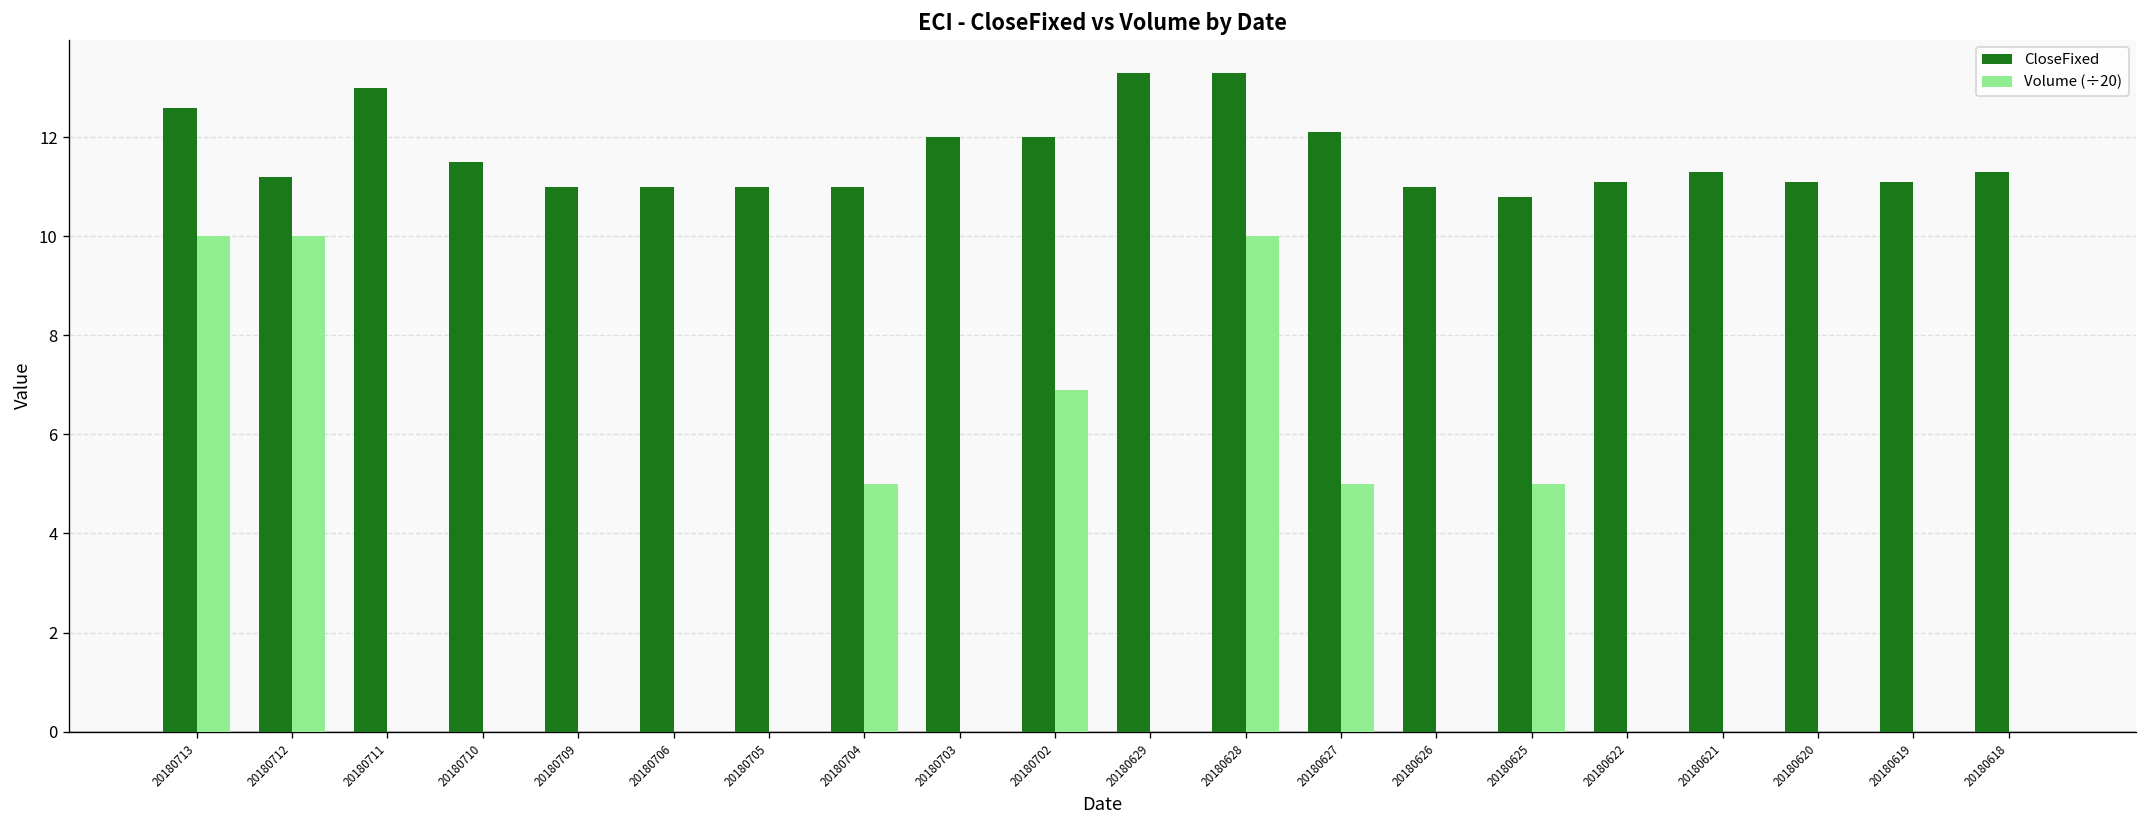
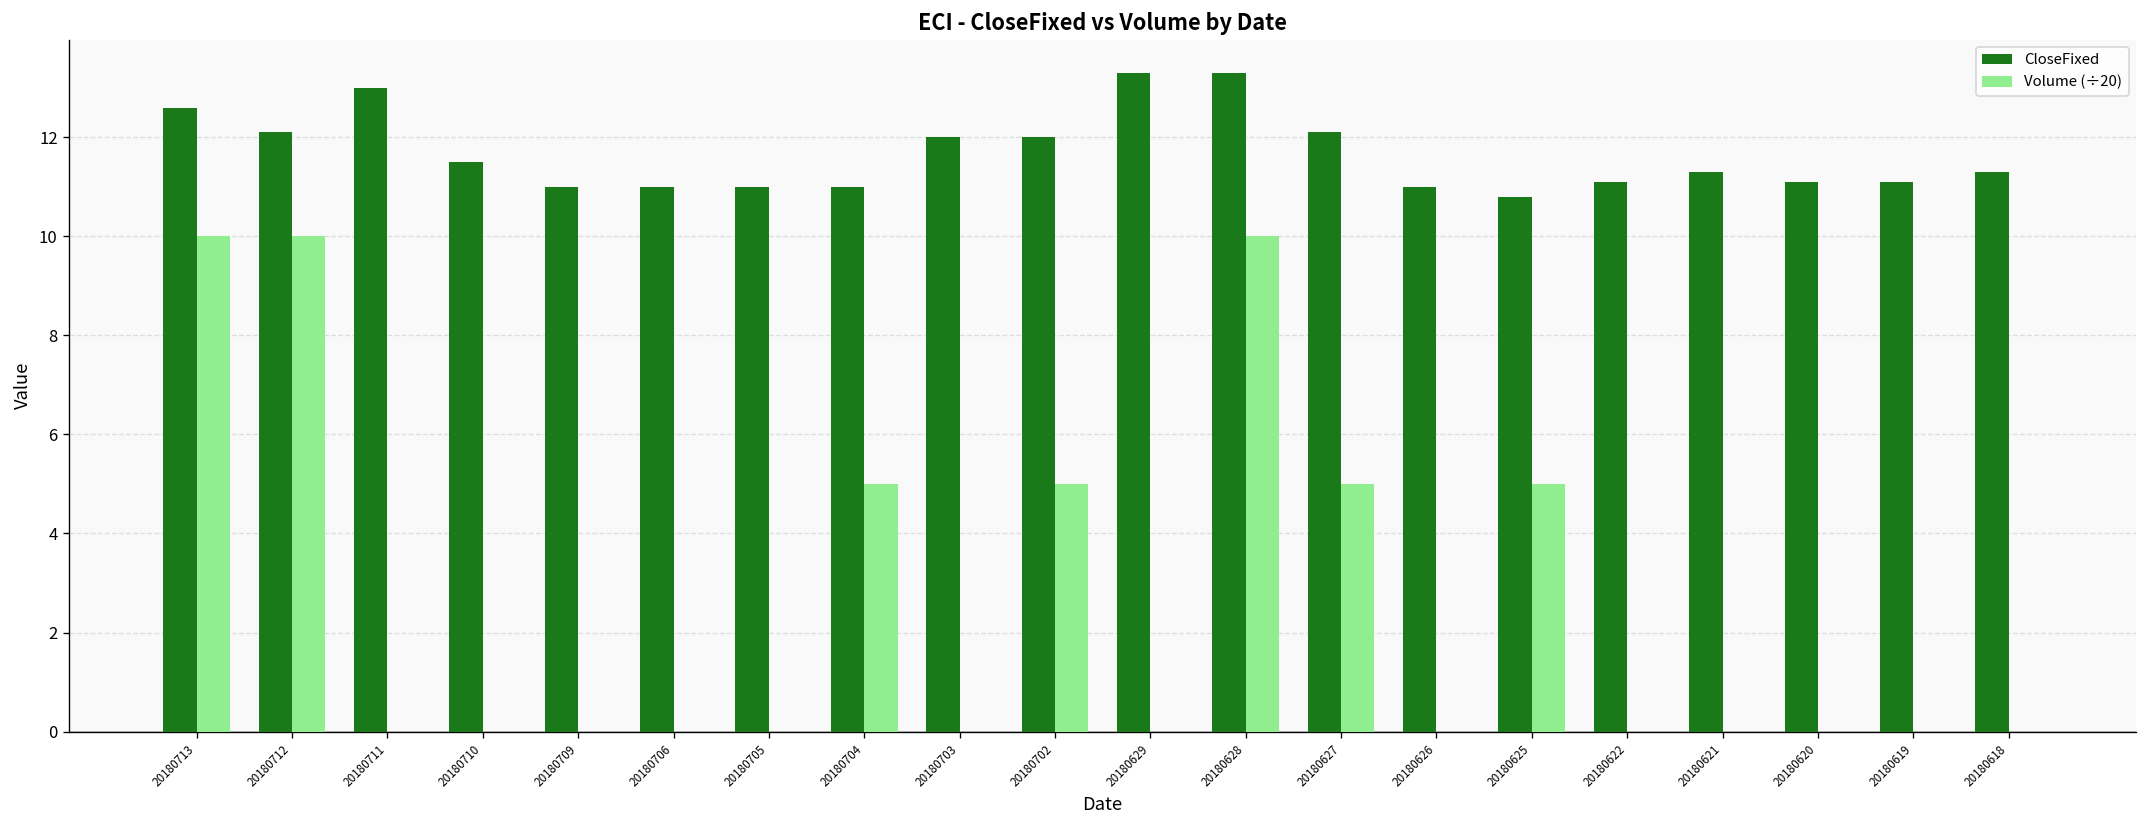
CloseFixed, 20180712: 11.2 -> 12.1
Volume (÷20), 20180702: 6.9 -> 5.0
